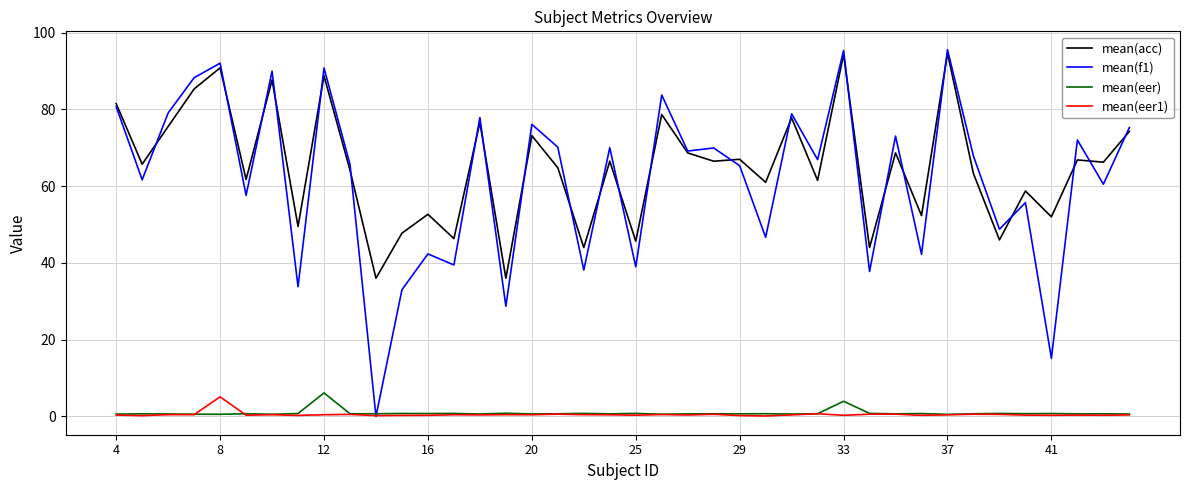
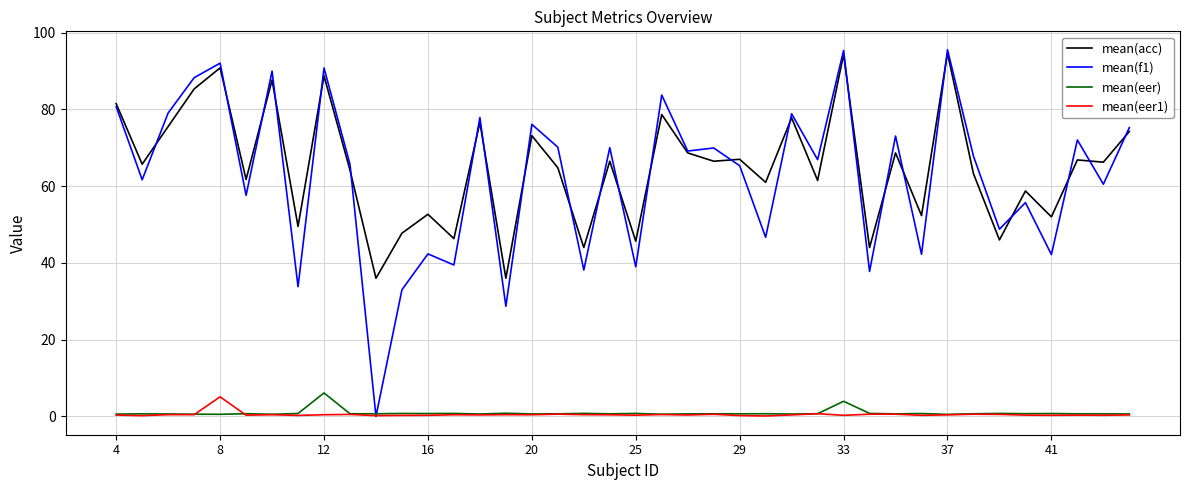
mean(f1), 41: 15 -> 42
